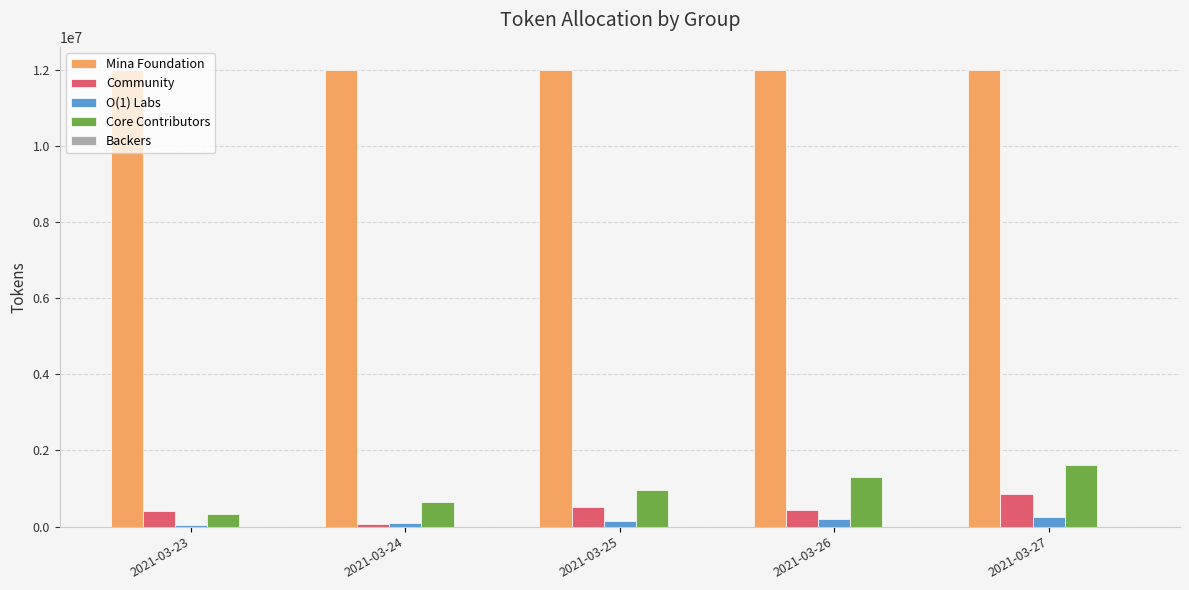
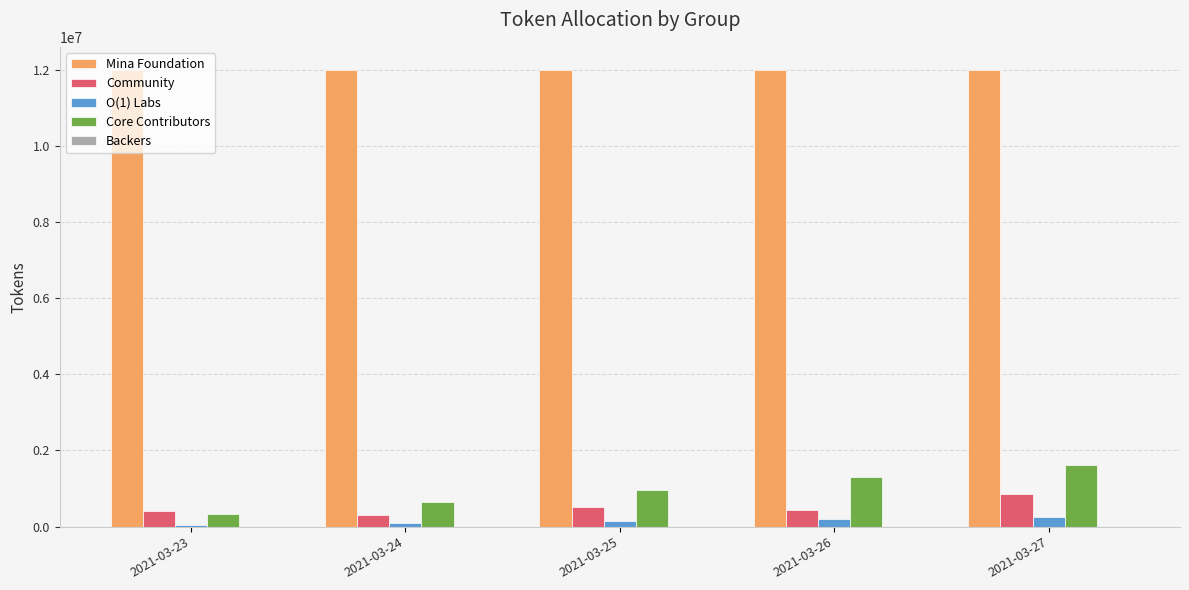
Community, 2021-03-24: 100000 -> 300000
